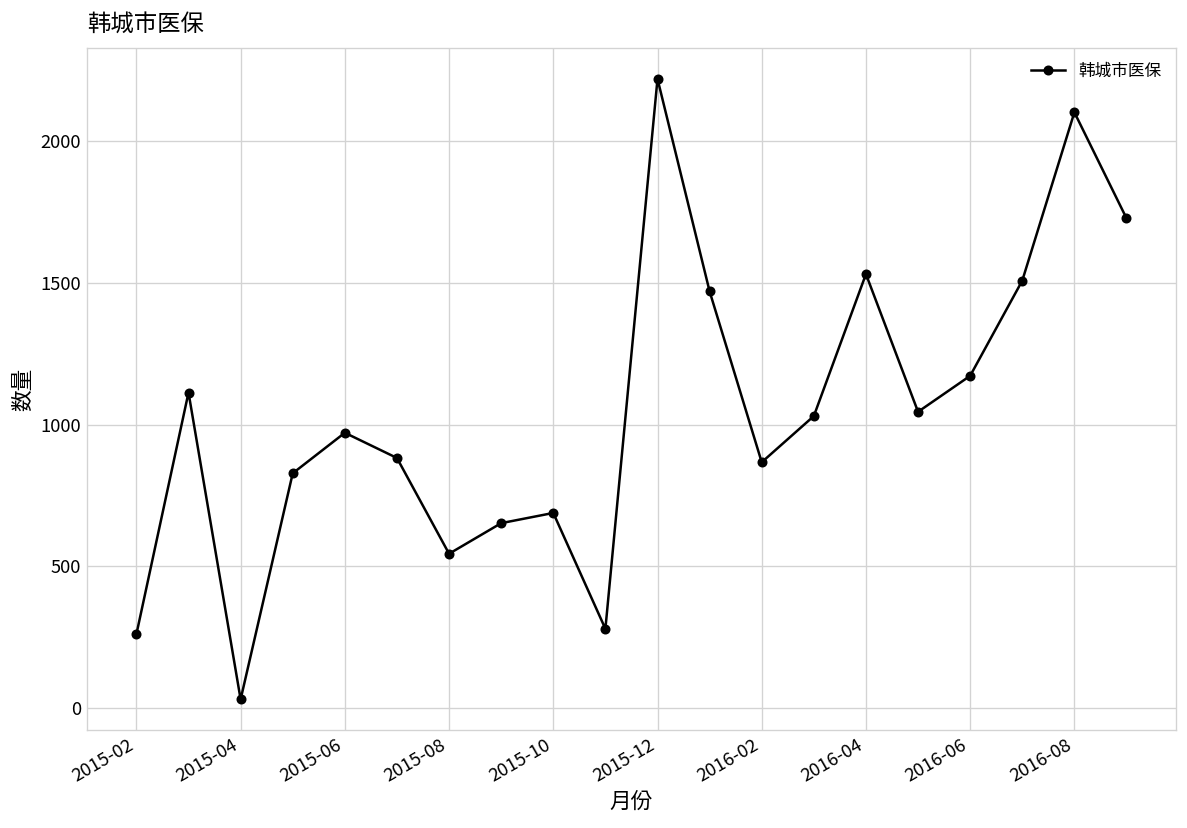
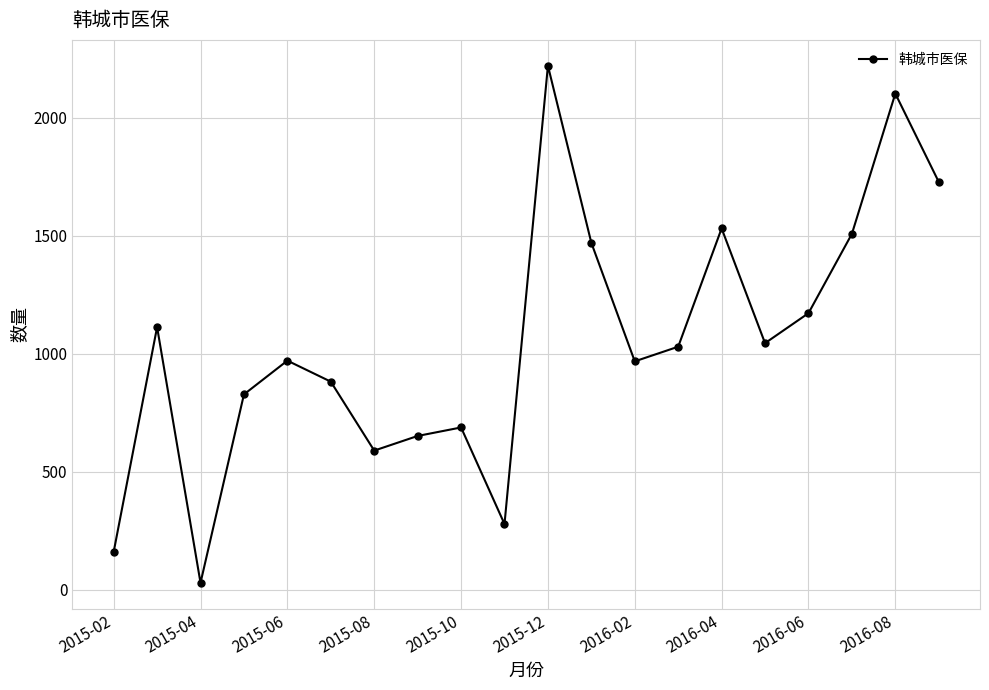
2015-02: 260 -> 160
2015-08: 540 -> 590
2016-02: 870 -> 970
